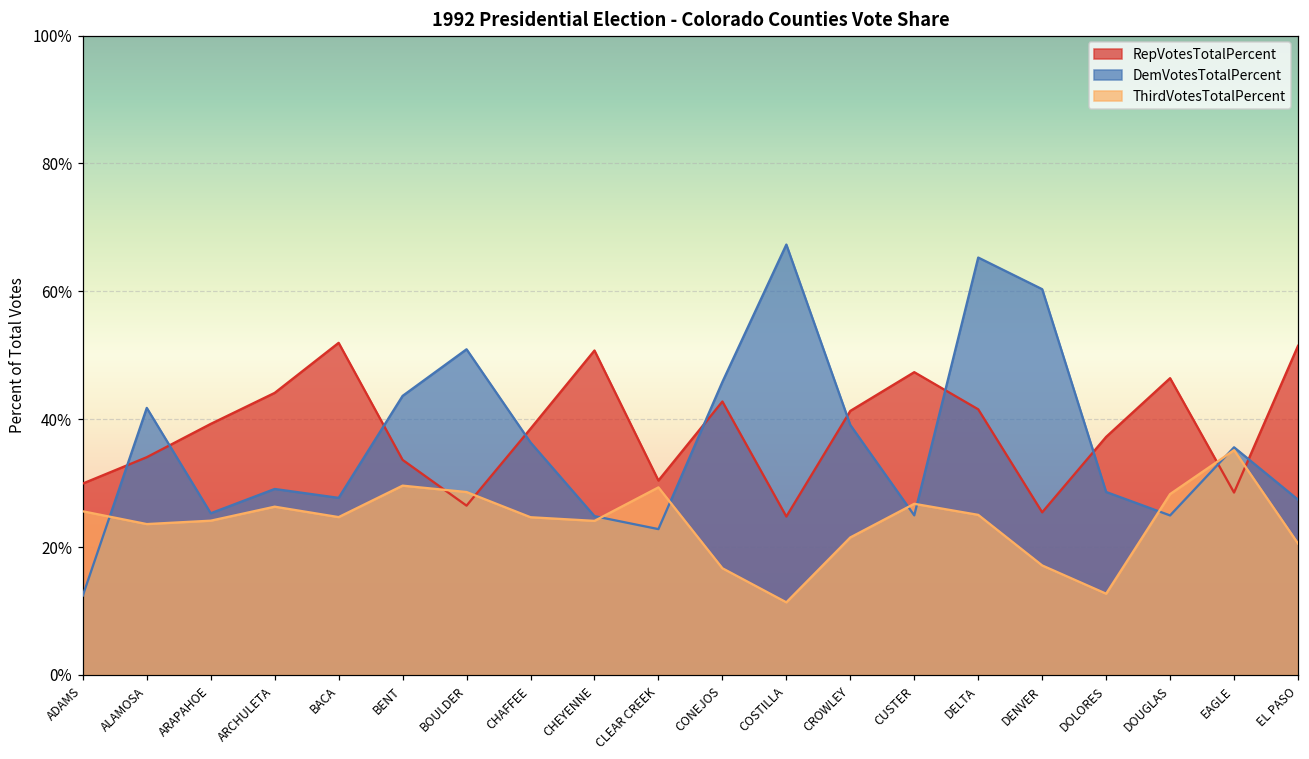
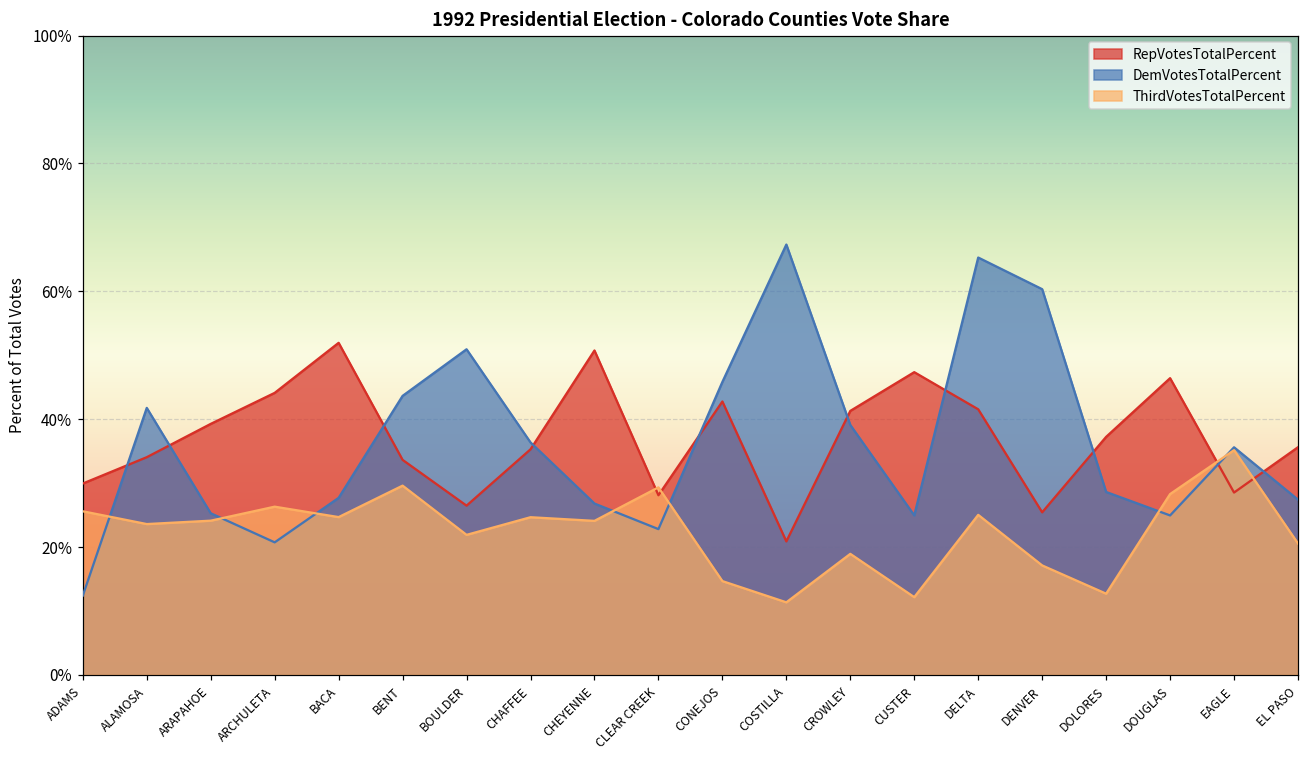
DemVotesTotalPercent, ARCHULETA: 29% -> 21%
ThirdVotesTotalPercent, BOULDER: 29% -> 22%
RepVotesTotalPercent, CHAFFEE: 39% -> 35%
DemVotesTotalPercent, CHEYENNE: 25% -> 27%
RepVotesTotalPercent, CLEAR CREEK: 30% -> 28%
ThirdVotesTotalPercent, CONEJOS: 17% -> 15%
RepVotesTotalPercent, COSTILLA: 25% -> 21%
ThirdVotesTotalPercent, CROWLEY: 22% -> 19%
ThirdVotesTotalPercent, CUSTER: 27% -> 12%
RepVotesTotalPercent, EL PASO: 51% -> 36%
